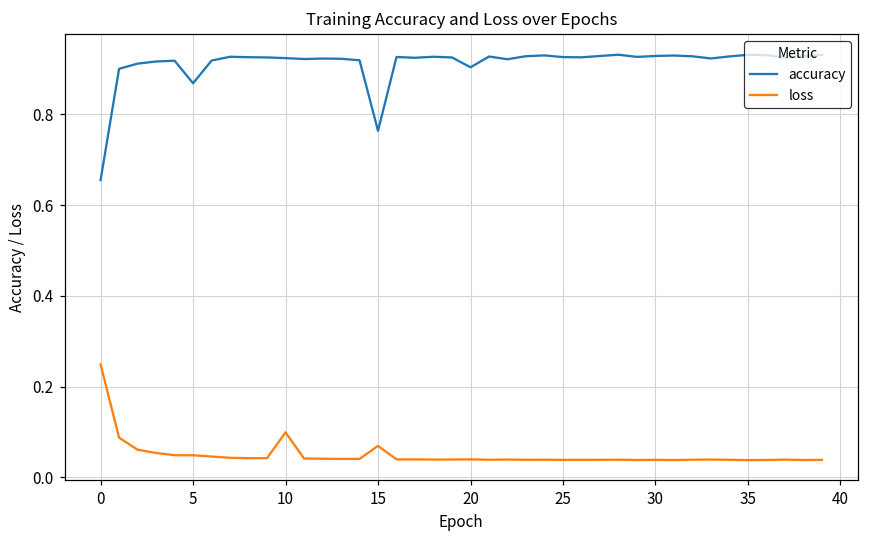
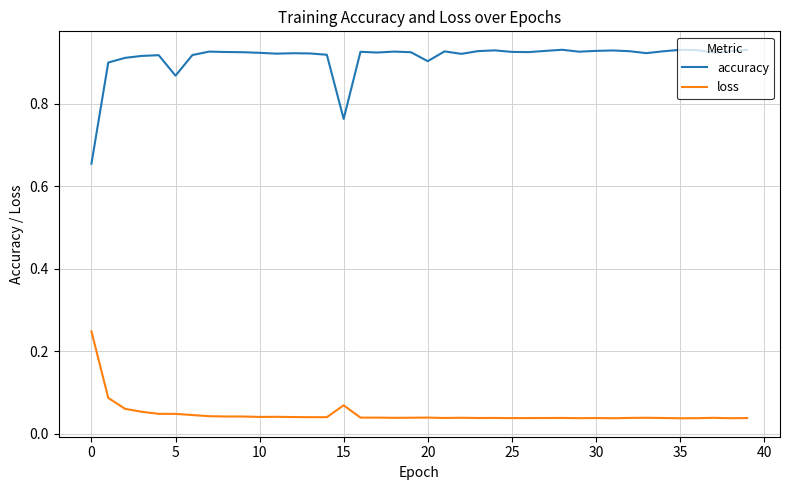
loss, 10: 0.10 -> 0.04
